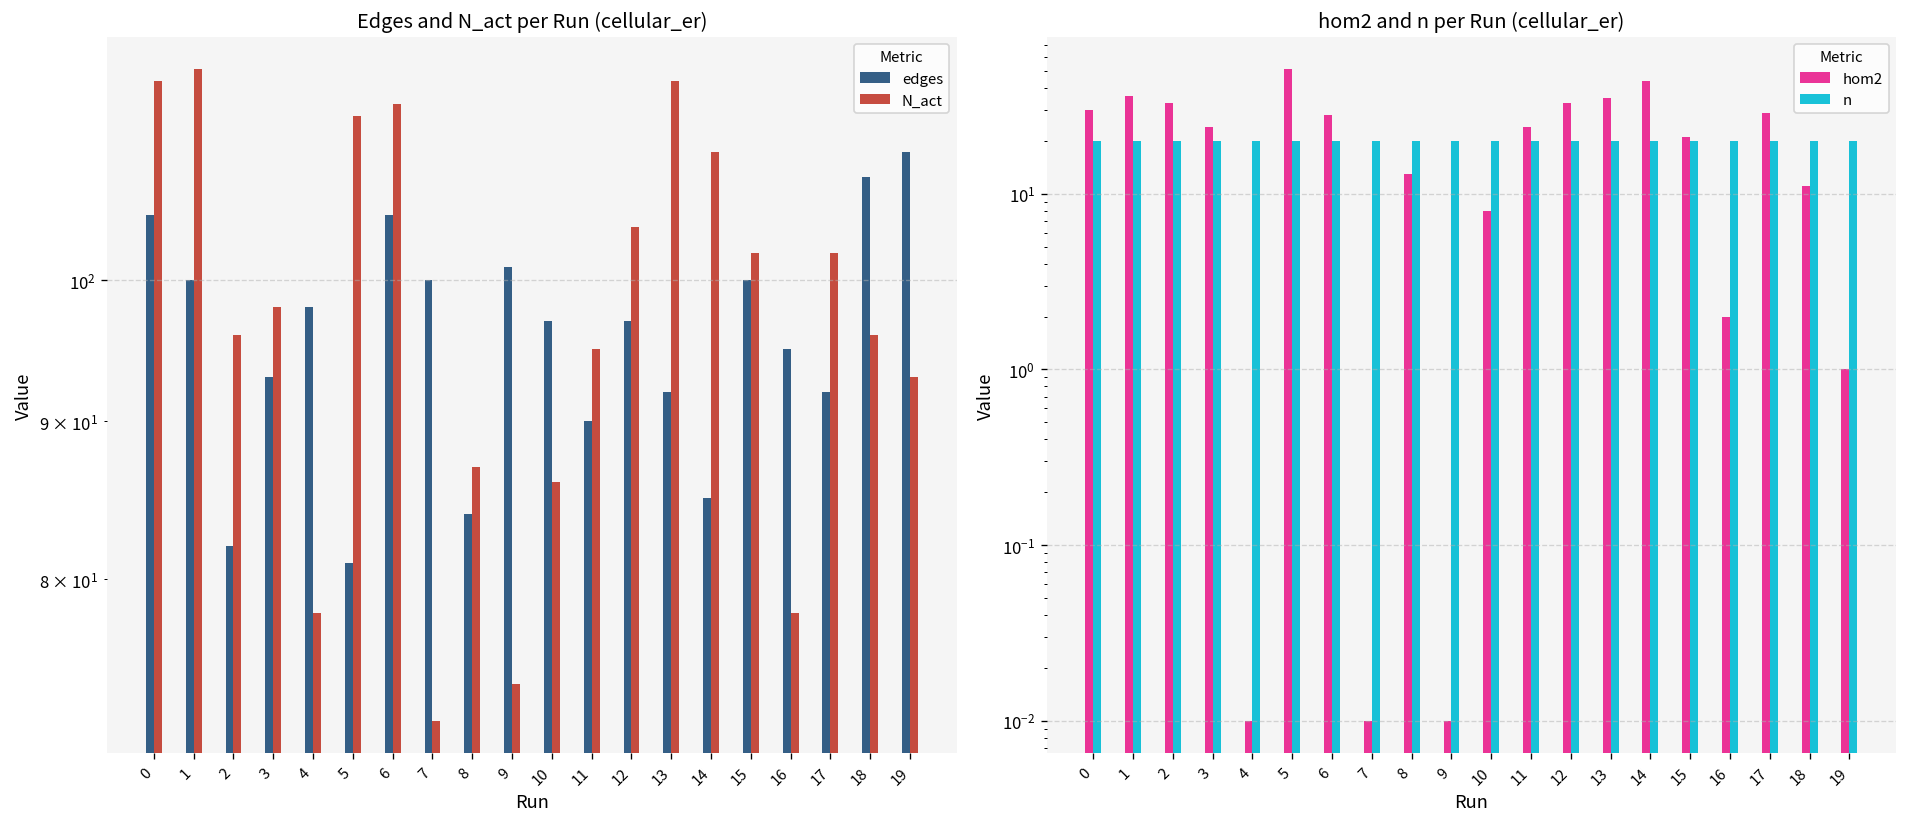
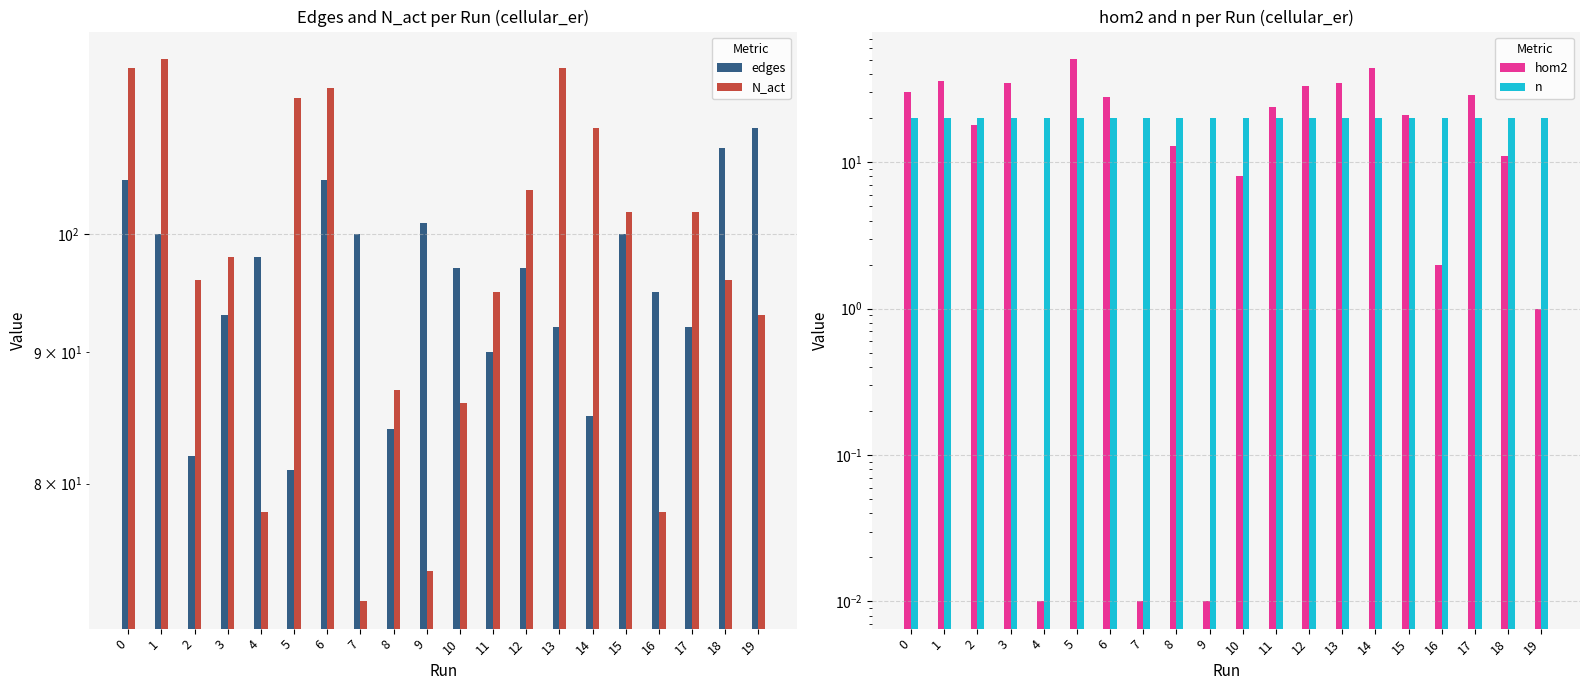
hom2 and n per Run (cellular_er), hom2, 2: 33 -> 18
hom2 and n per Run (cellular_er), hom2, 3: 24 -> 35
